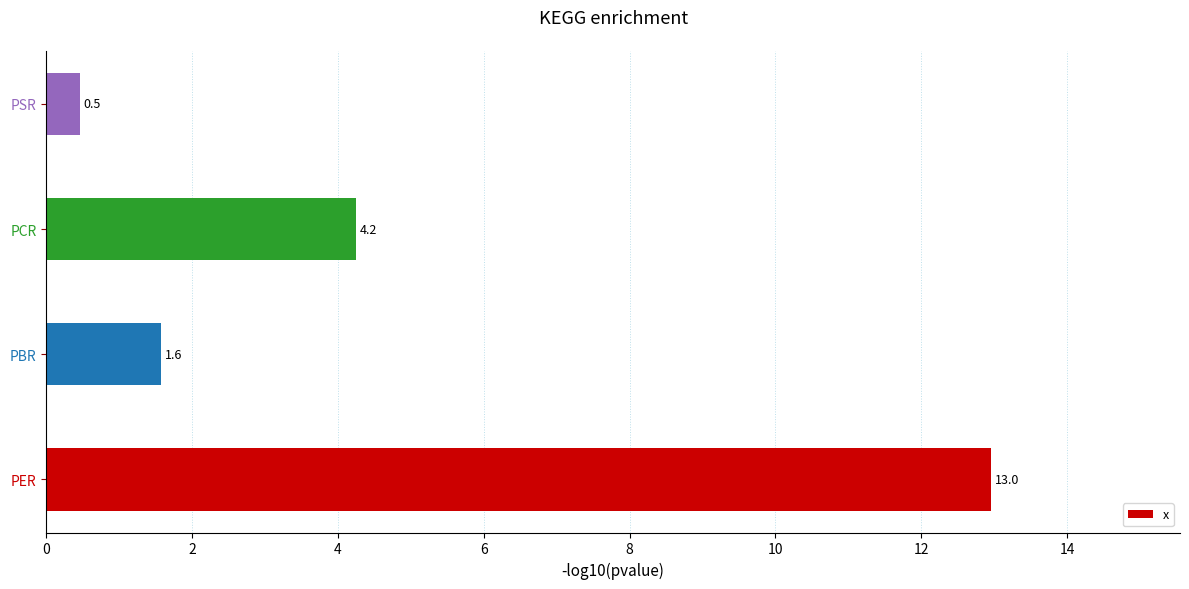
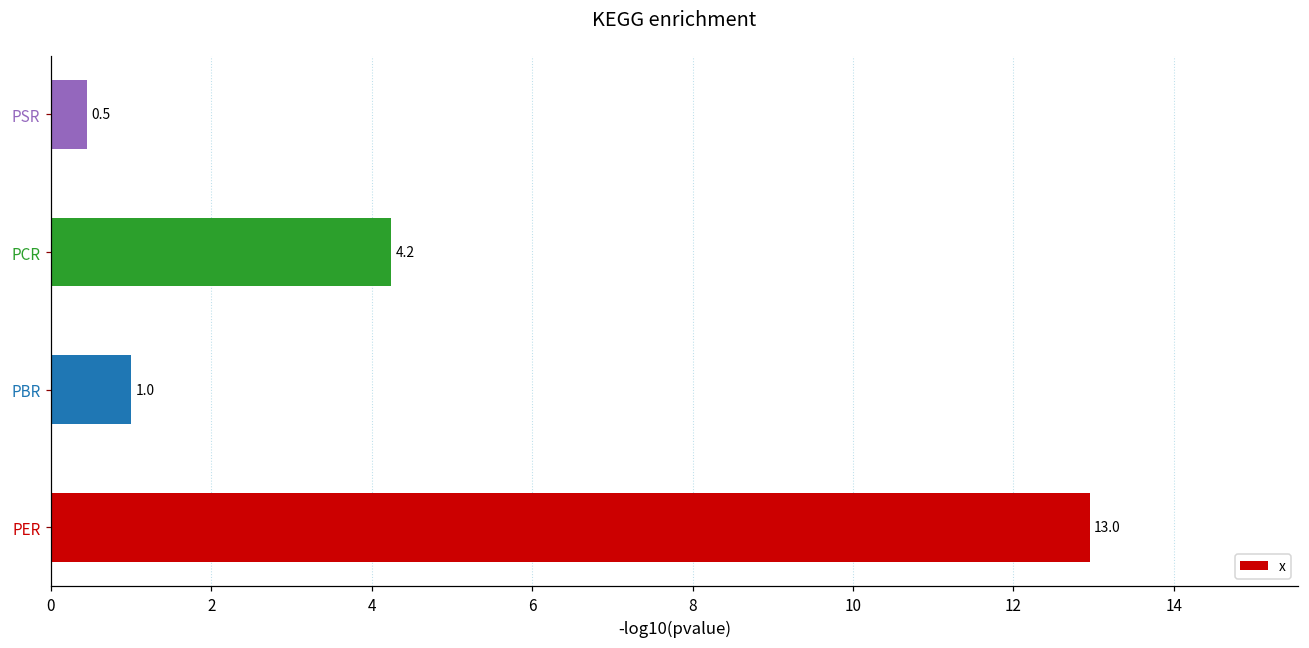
PBR: 1.6 -> 1.0
